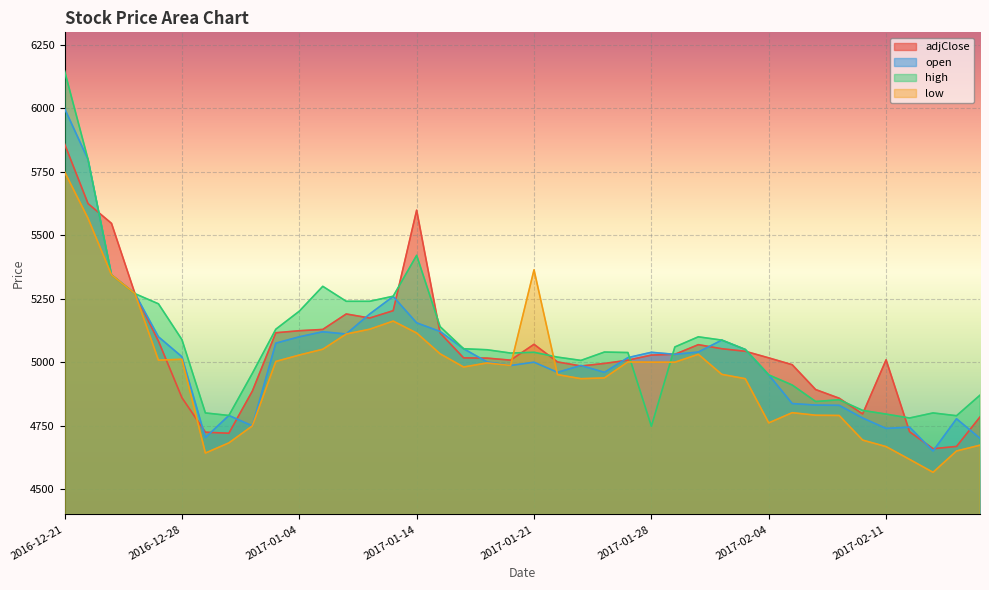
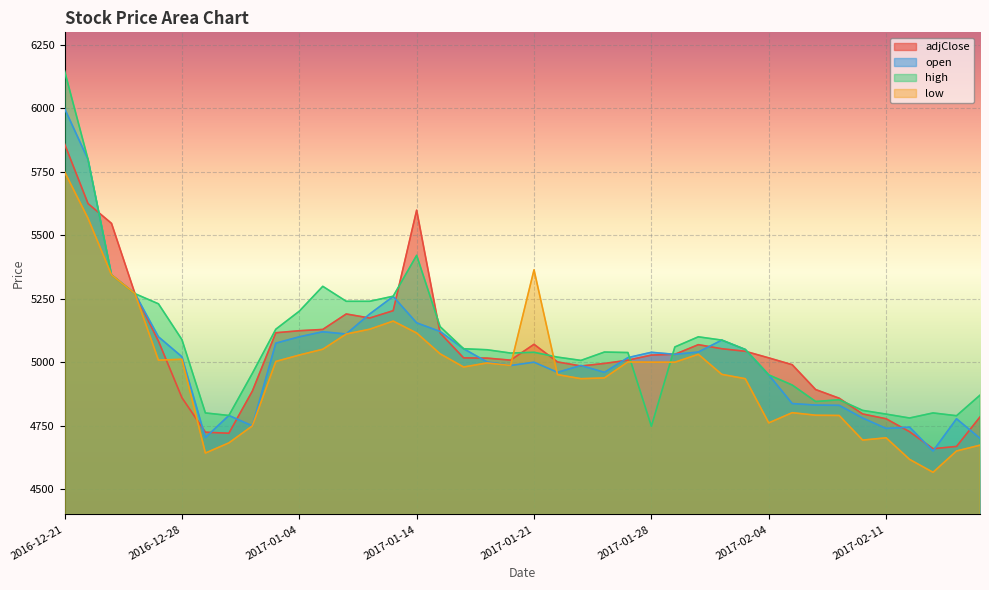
adjClose, 2017-02-11: 5010 -> 4780
low, 2017-02-11: 4670 -> 4700
